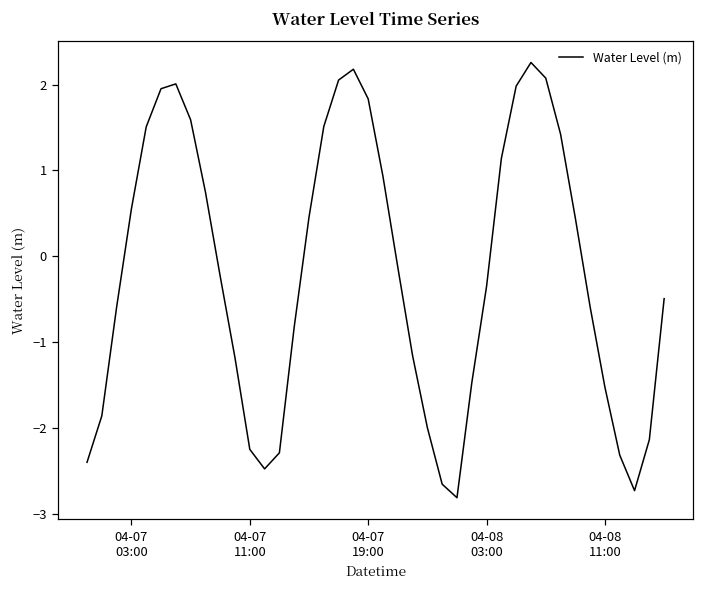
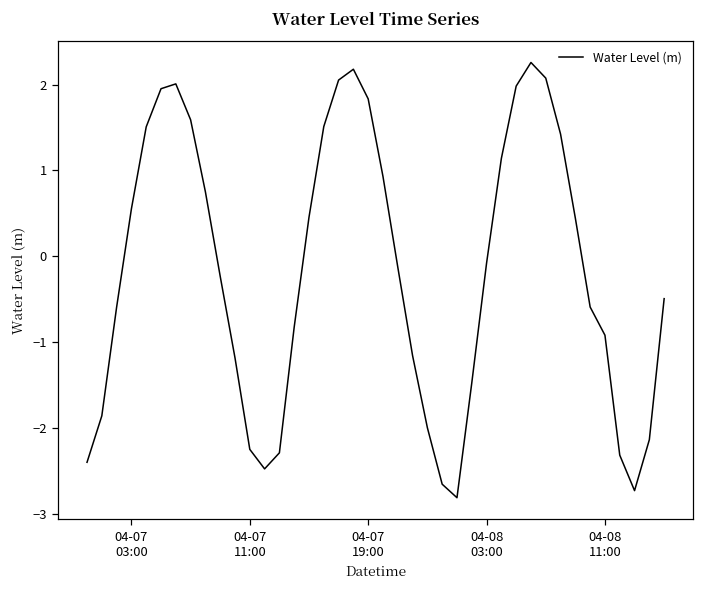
04-08 03:00: -0.3 -> -0.1
04-08 11:00: -1.5 -> -0.9
